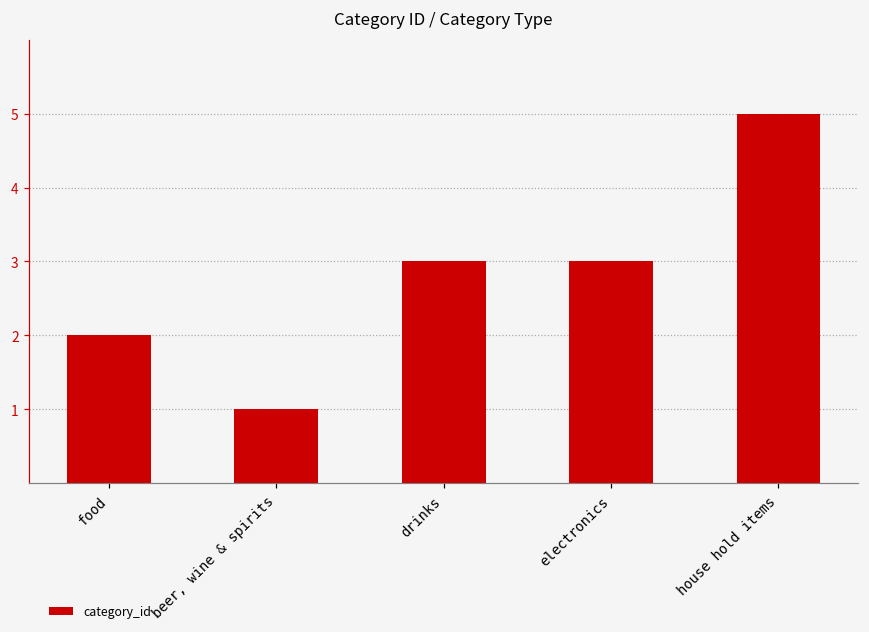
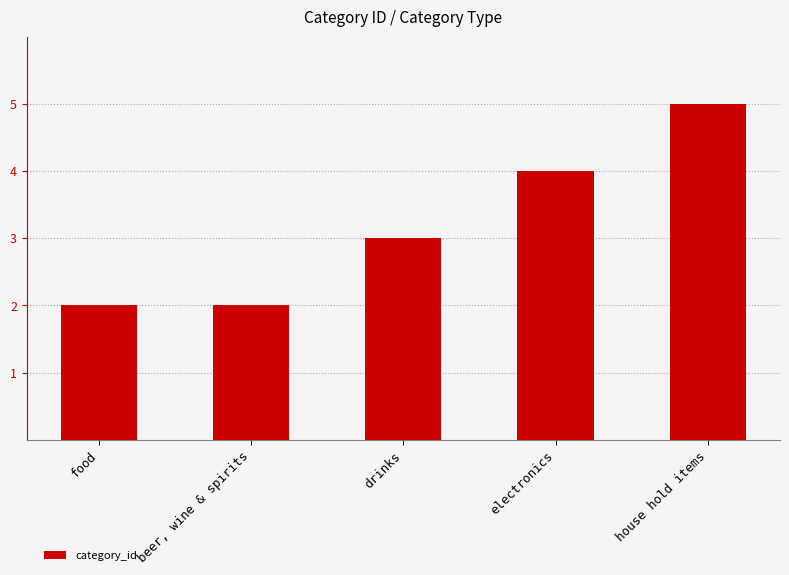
beer, wine & spirits: 1 -> 2
electronics: 3 -> 4
